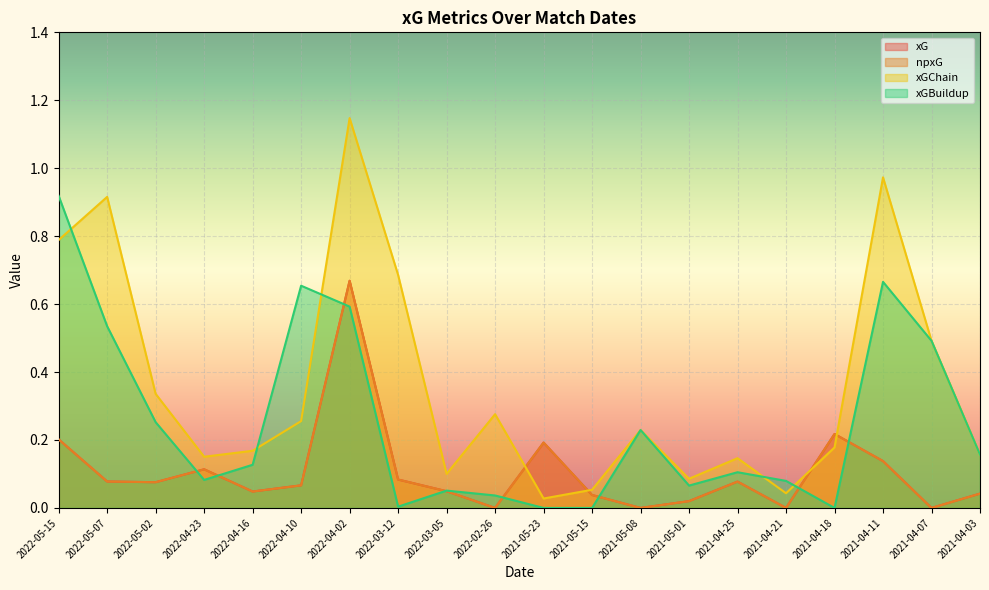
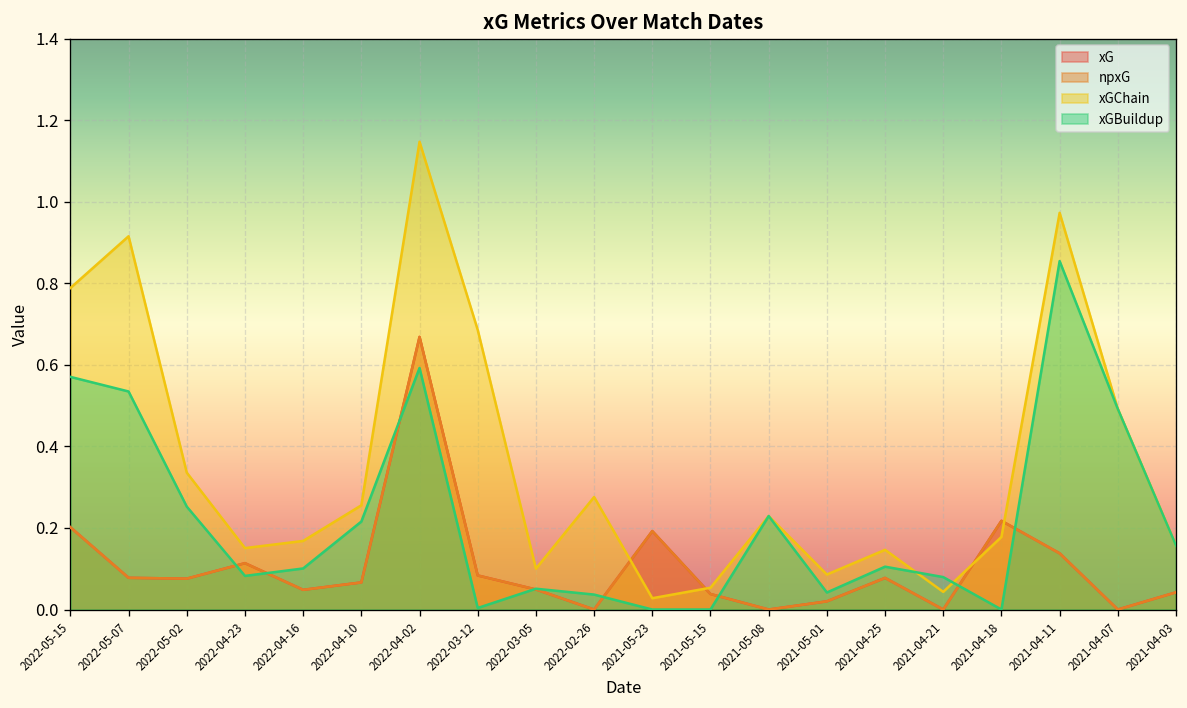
xGBuildup, 2022-05-15: 0.92 -> 0.57
xGBuildup, 2022-04-16: 0.13 -> 0.10
xGBuildup, 2022-04-10: 0.65 -> 0.22
xGBuildup, 2021-05-01: 0.07 -> 0.04
xGBuildup, 2021-04-11: 0.67 -> 0.85
